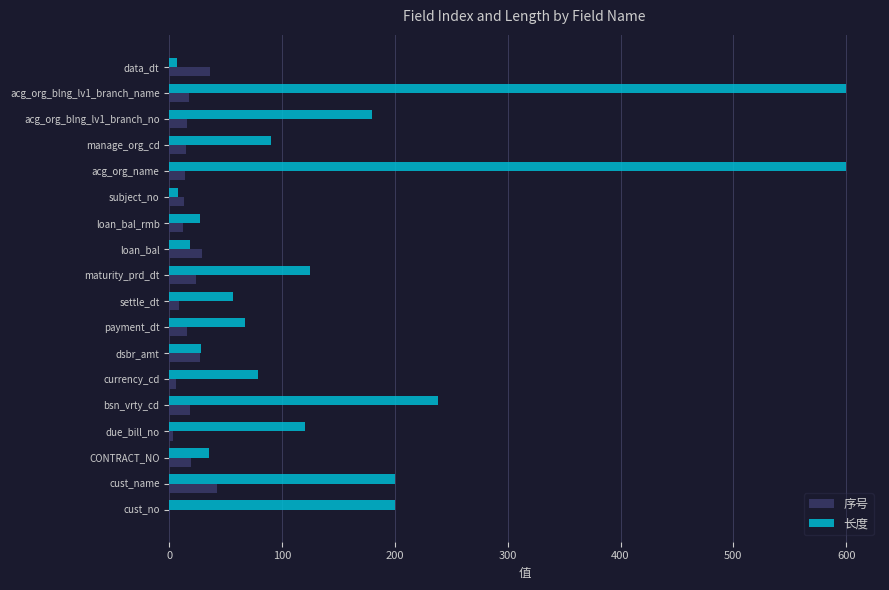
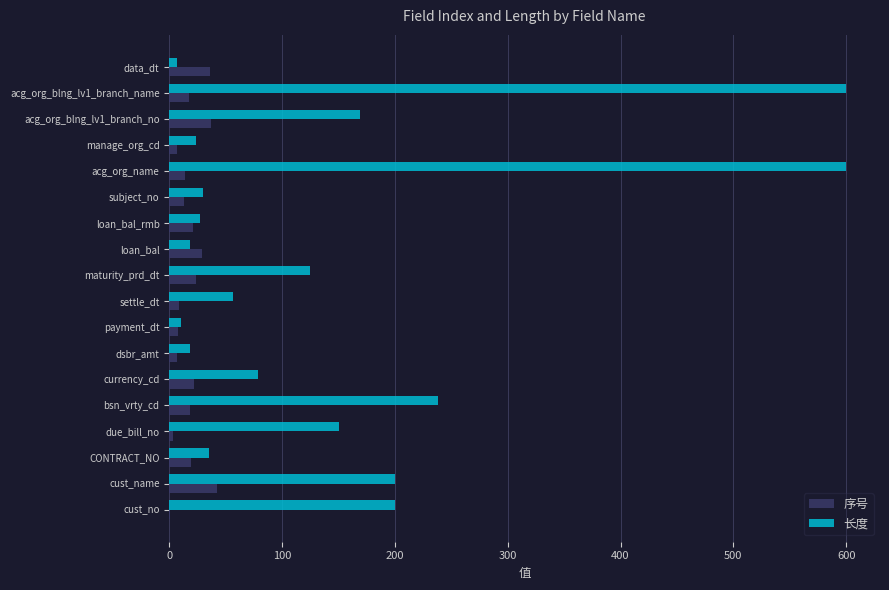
长度, acg_org_blng_lv1_branch_no: 180 -> 169
序号, acg_org_blng_lv1_branch_no: 16 -> 37
长度, manage_org_cd: 90 -> 24
序号, manage_org_cd: 15 -> 7
长度, subject_no: 8 -> 30
序号, loan_bal_rmb: 12 -> 21
长度, payment_dt: 67 -> 10
序号, payment_dt: 16 -> 8
长度, dsbr_amt: 28 -> 18
序号, dsbr_amt: 27 -> 7
序号, currency_cd: 6 -> 22
长度, due_bill_no: 120 -> 150
